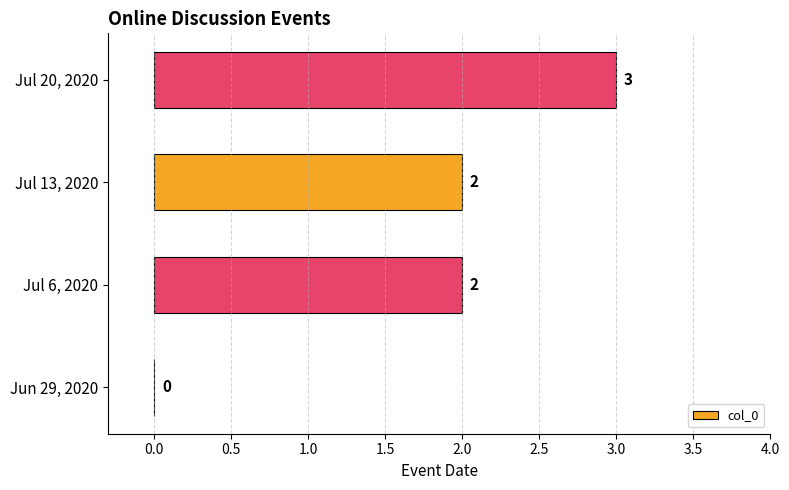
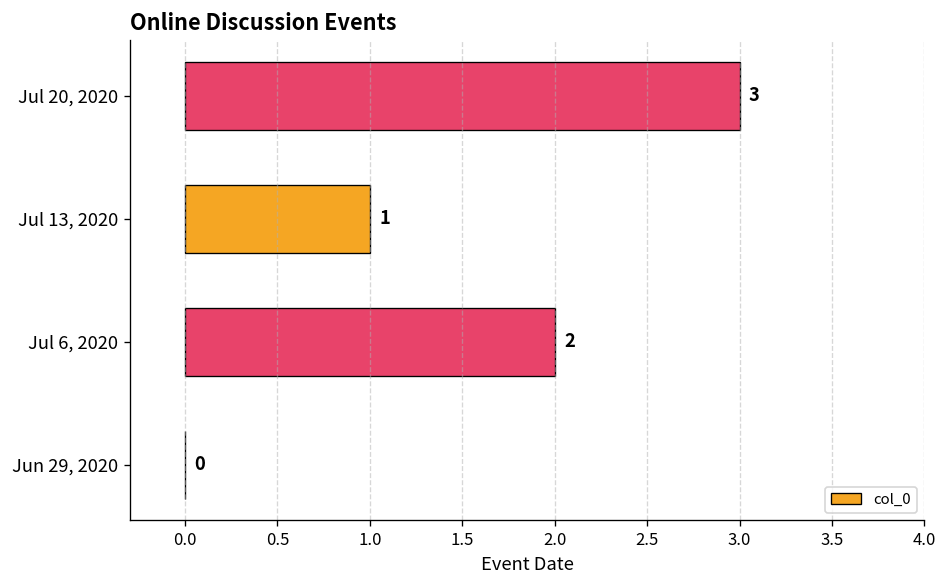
Jul 13, 2020: 2 -> 1
